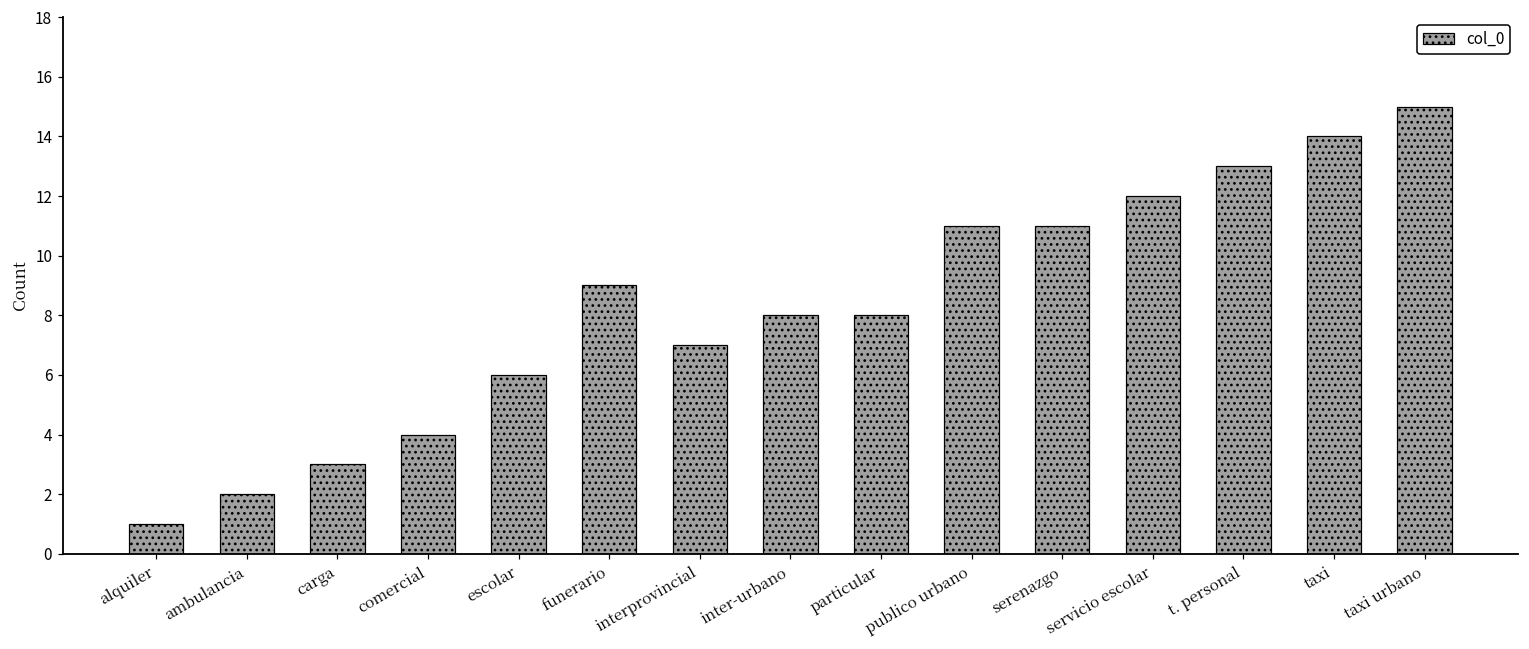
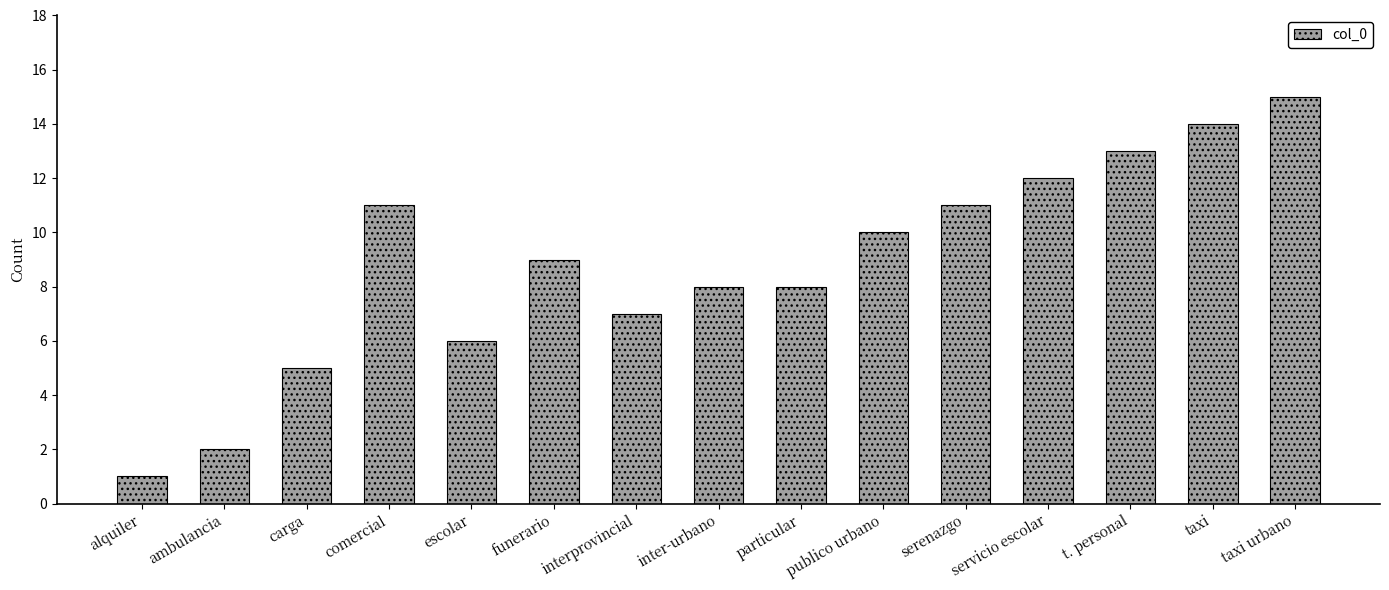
carga: 3 -> 5
comercial: 4 -> 11
publico urbano: 11 -> 10
